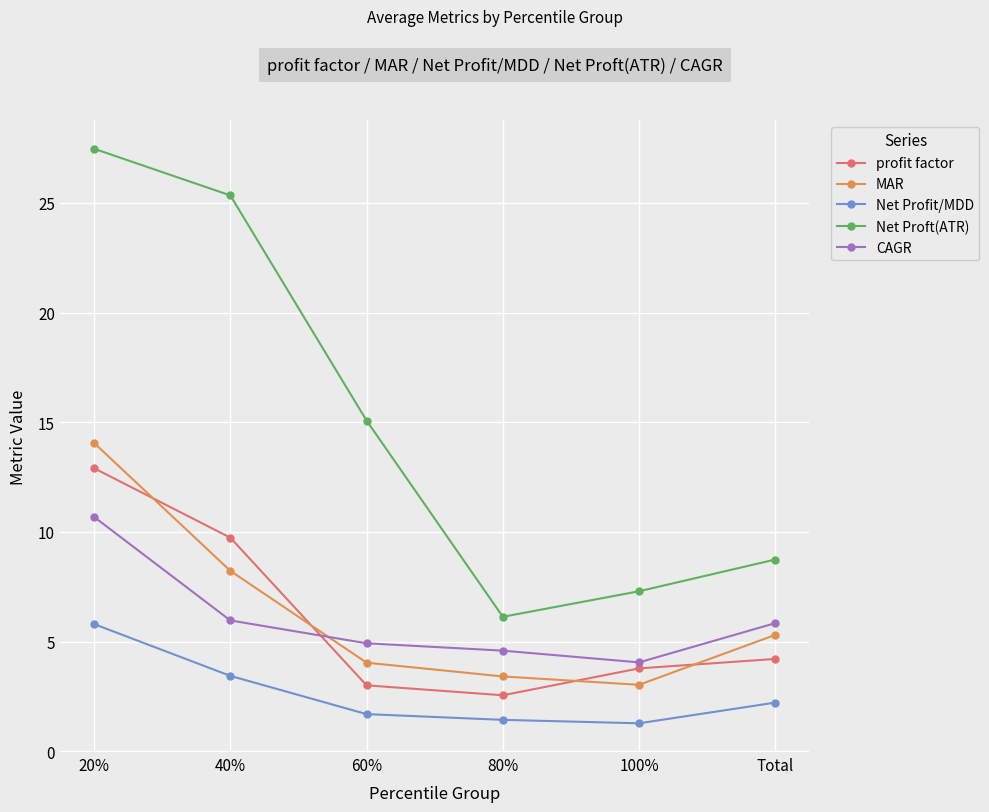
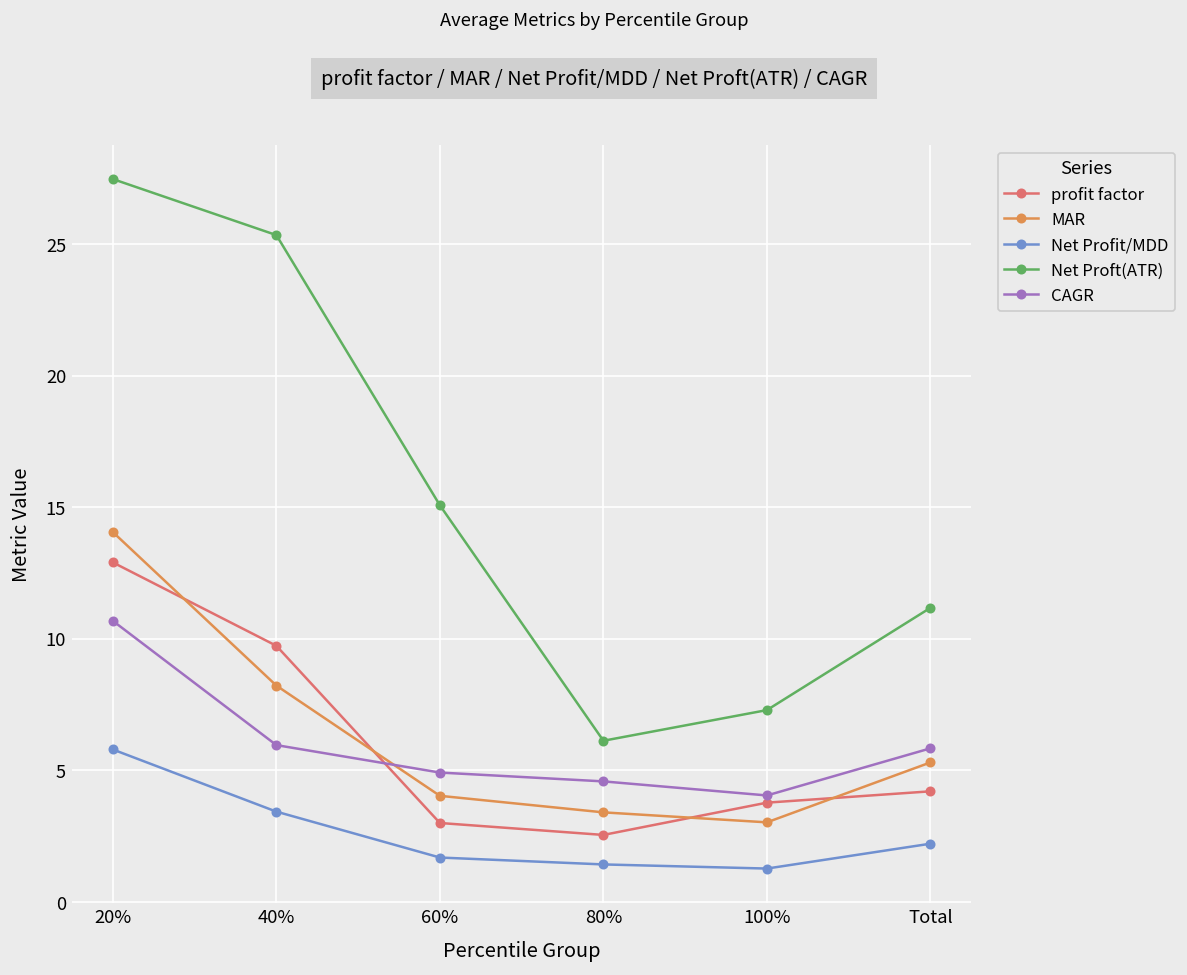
Net Proft(ATR), Total: 8.7 -> 11.2
